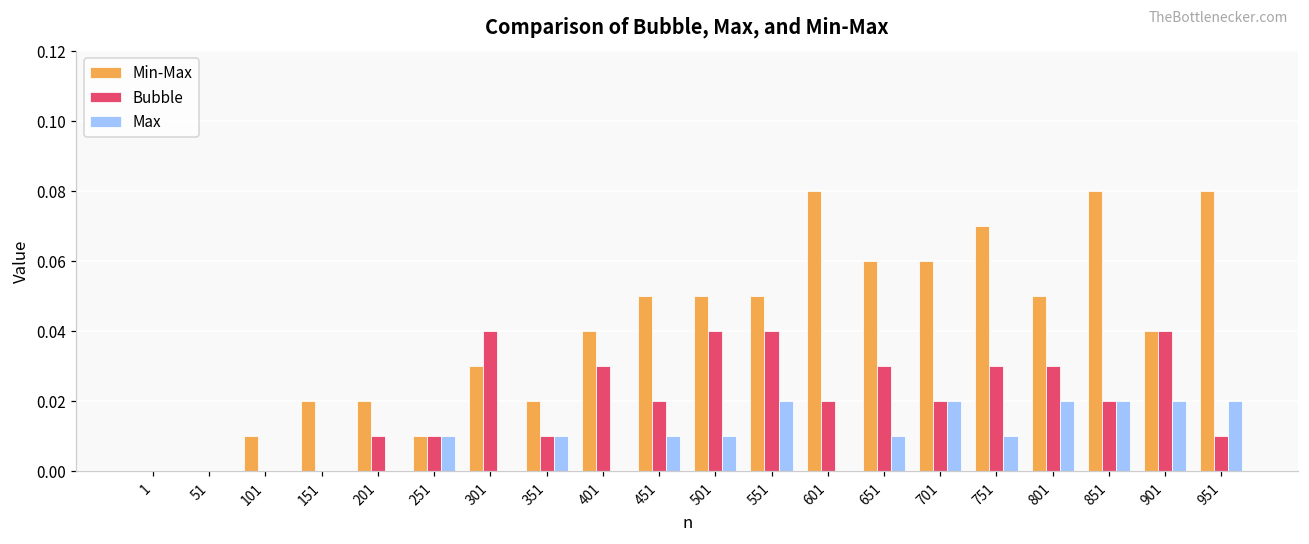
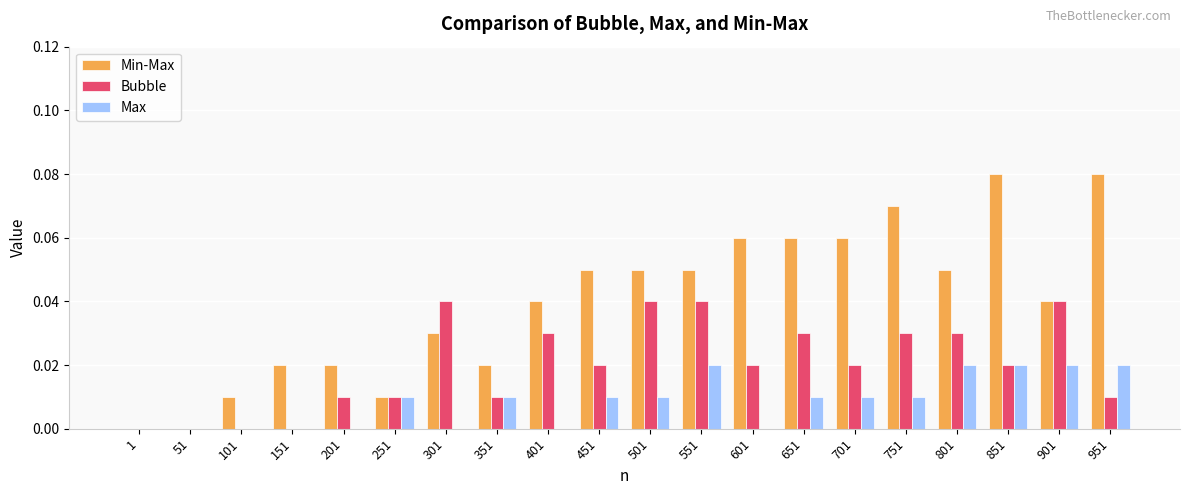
Min-Max, 601: 0.08 -> 0.06
Max, 701: 0.02 -> 0.01
